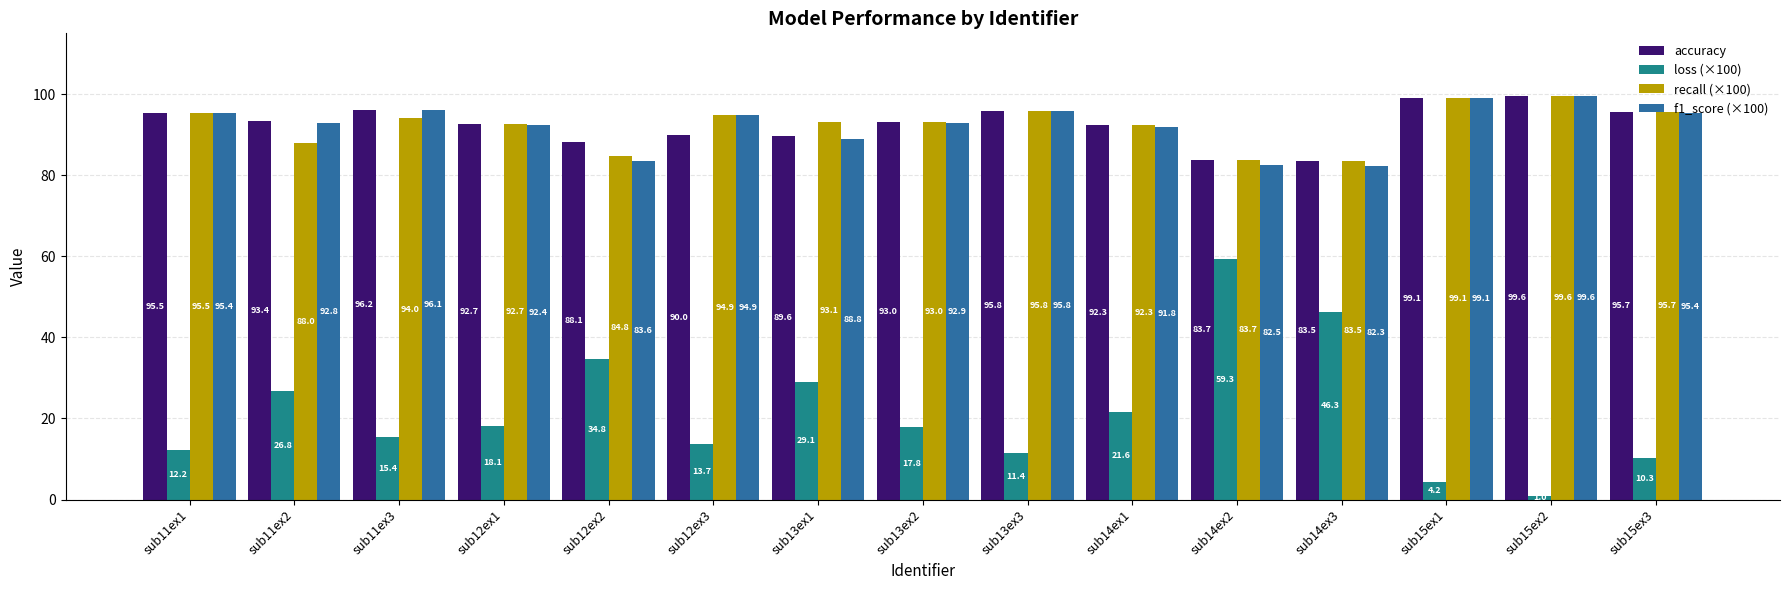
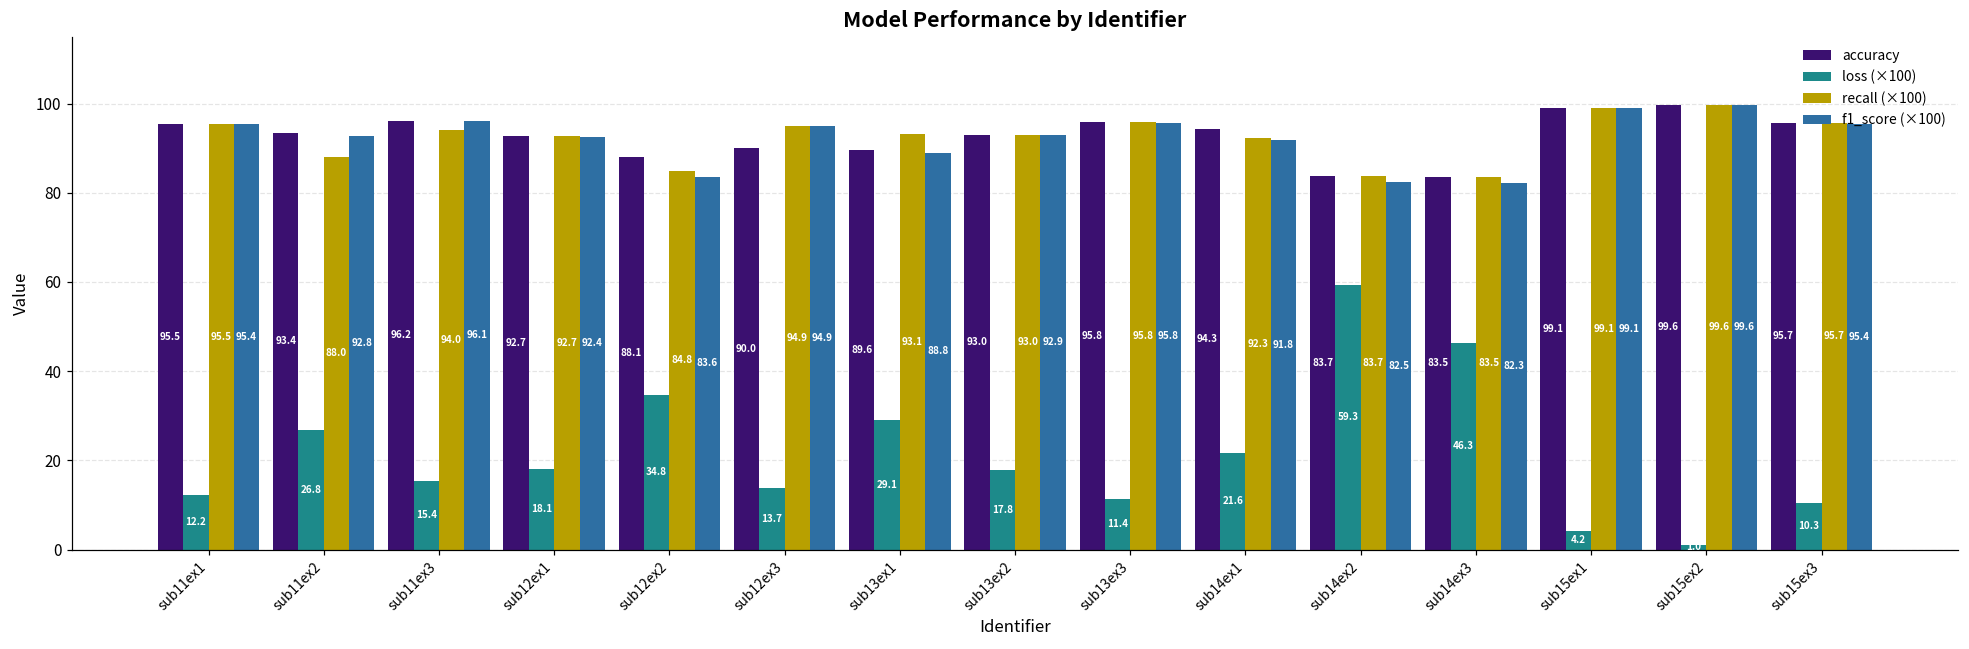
accuracy, sub14ex1: 92.3 -> 94.3
